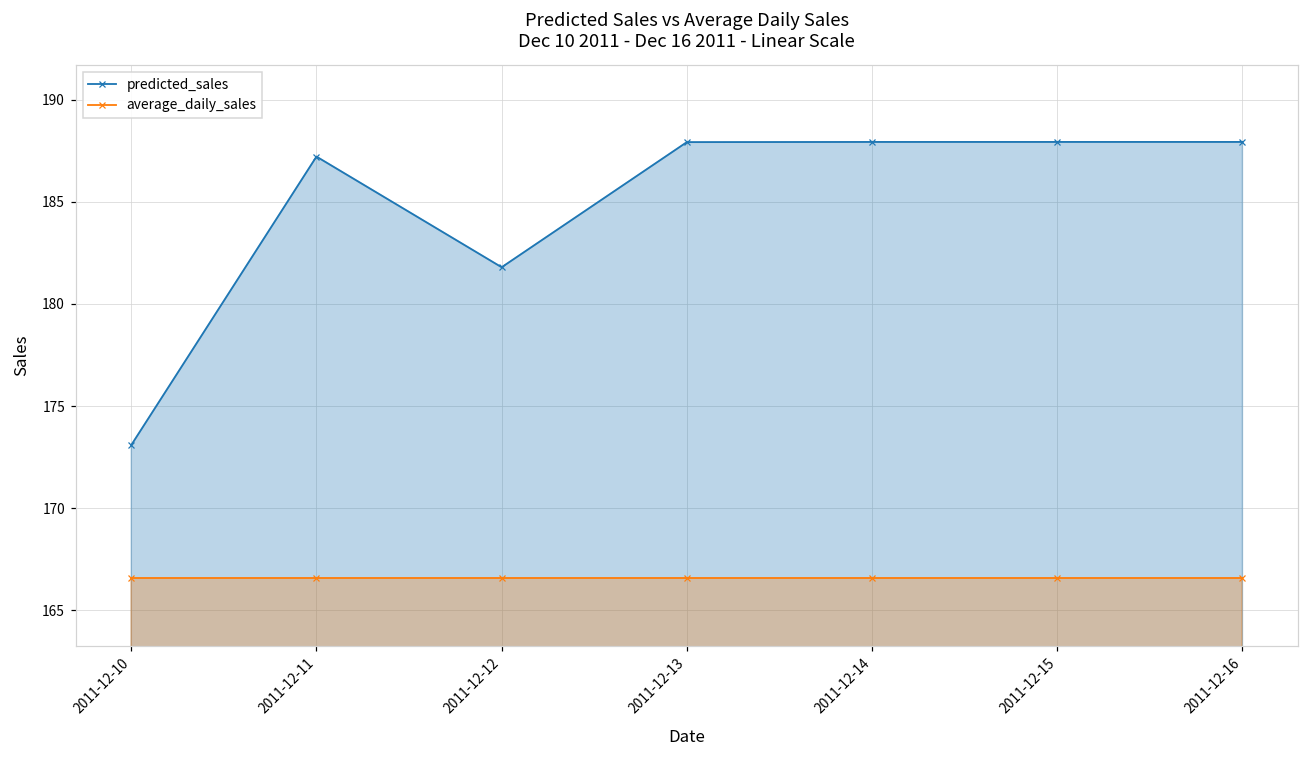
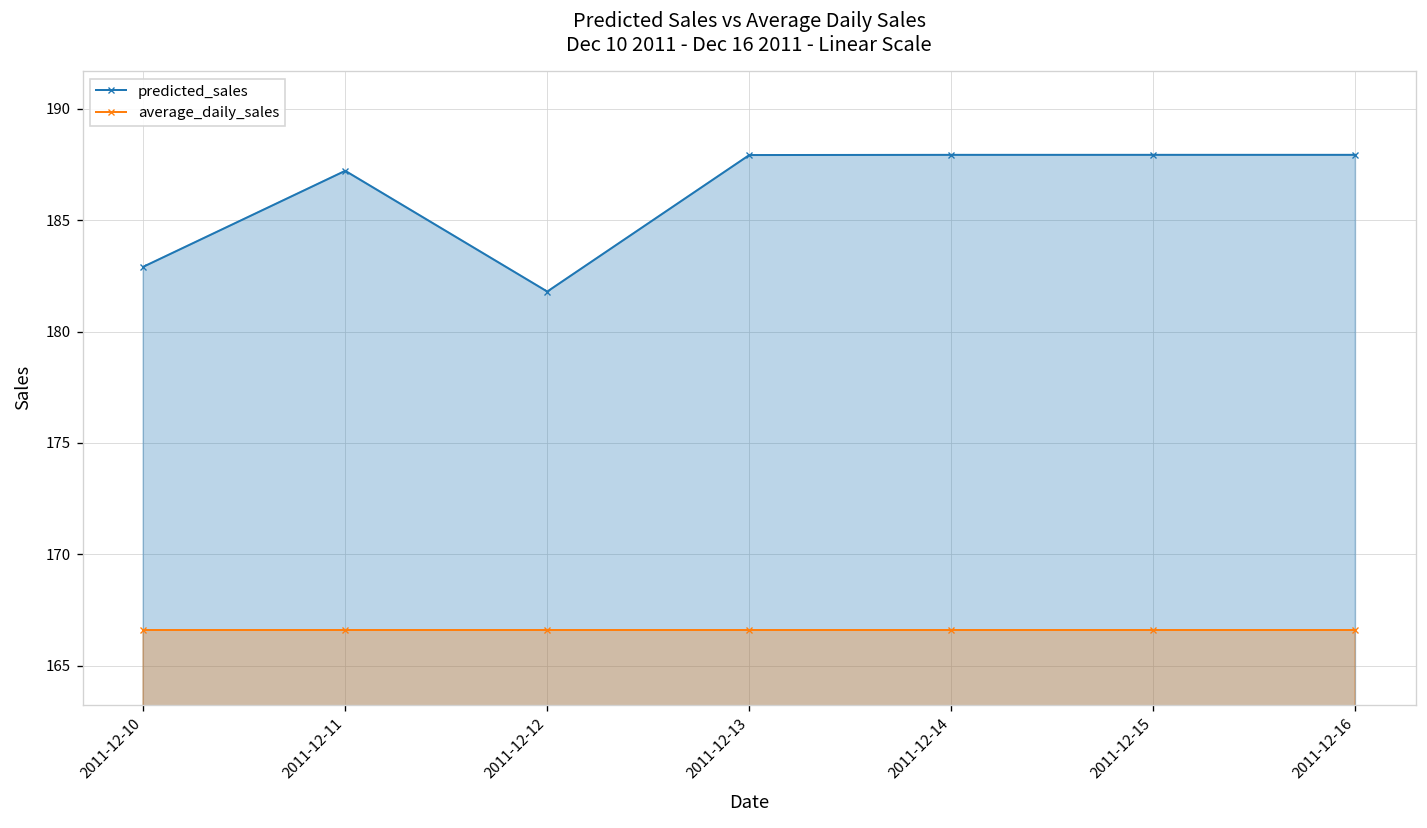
predicted_sales, 2011-12-10: 173.1 -> 182.9
